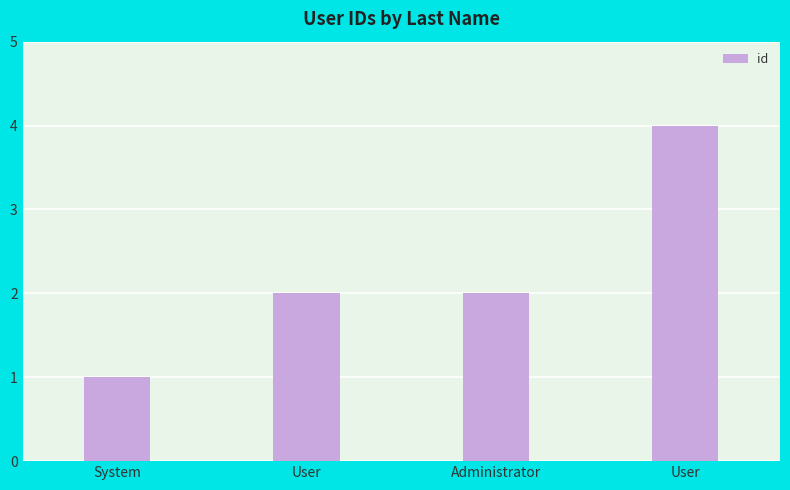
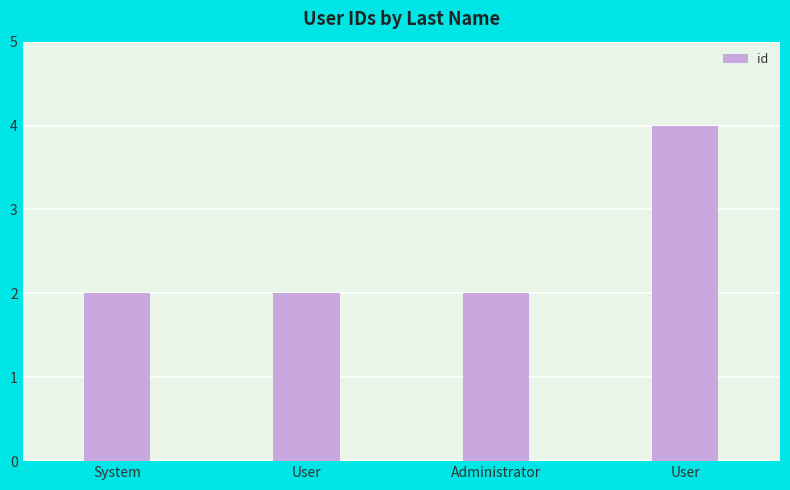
System: 1 -> 2
